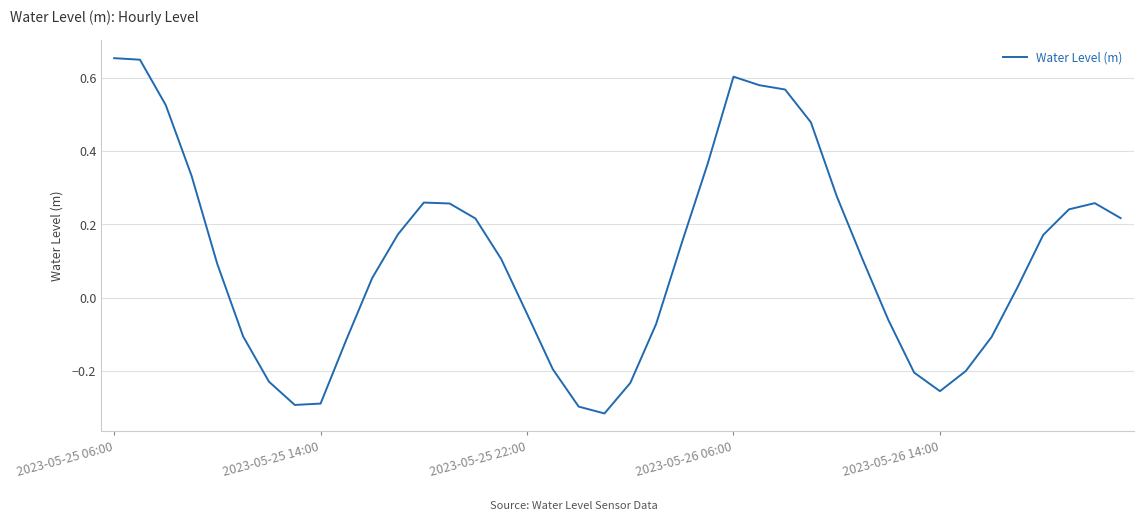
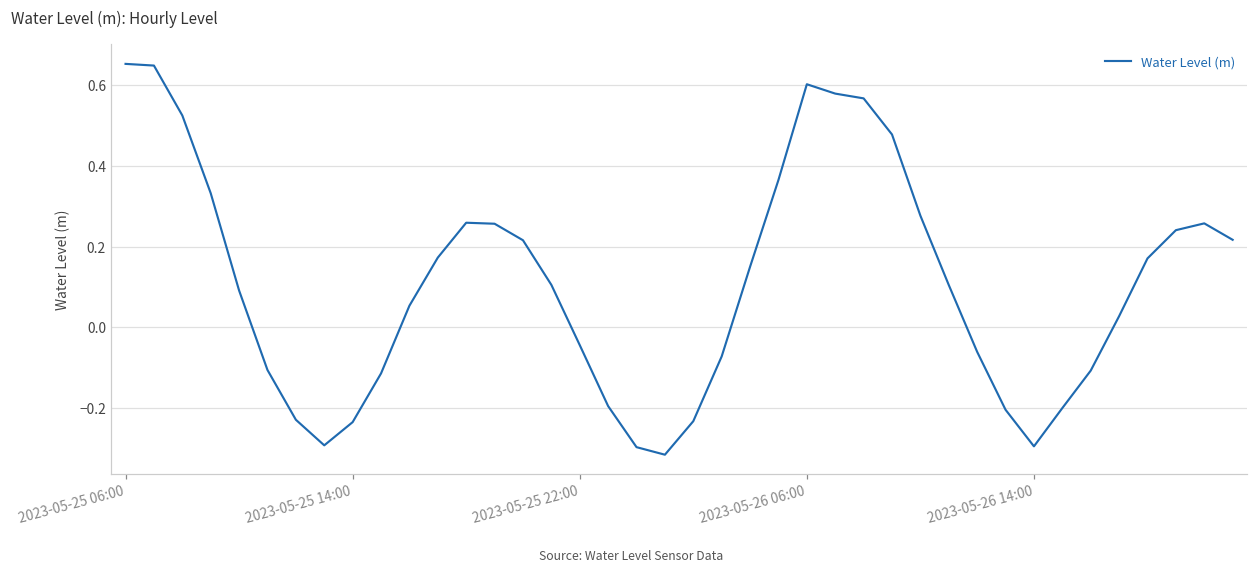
2023-05-25 14:00: -0.29 -> -0.23
2023-05-26 14:00: -0.25 -> -0.29
